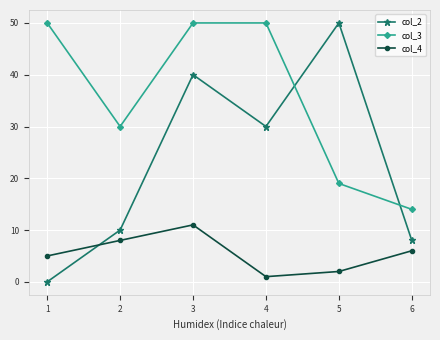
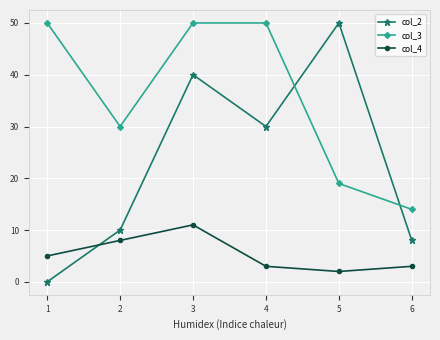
col_4, 4: 1 -> 3
col_4, 6: 6 -> 3
